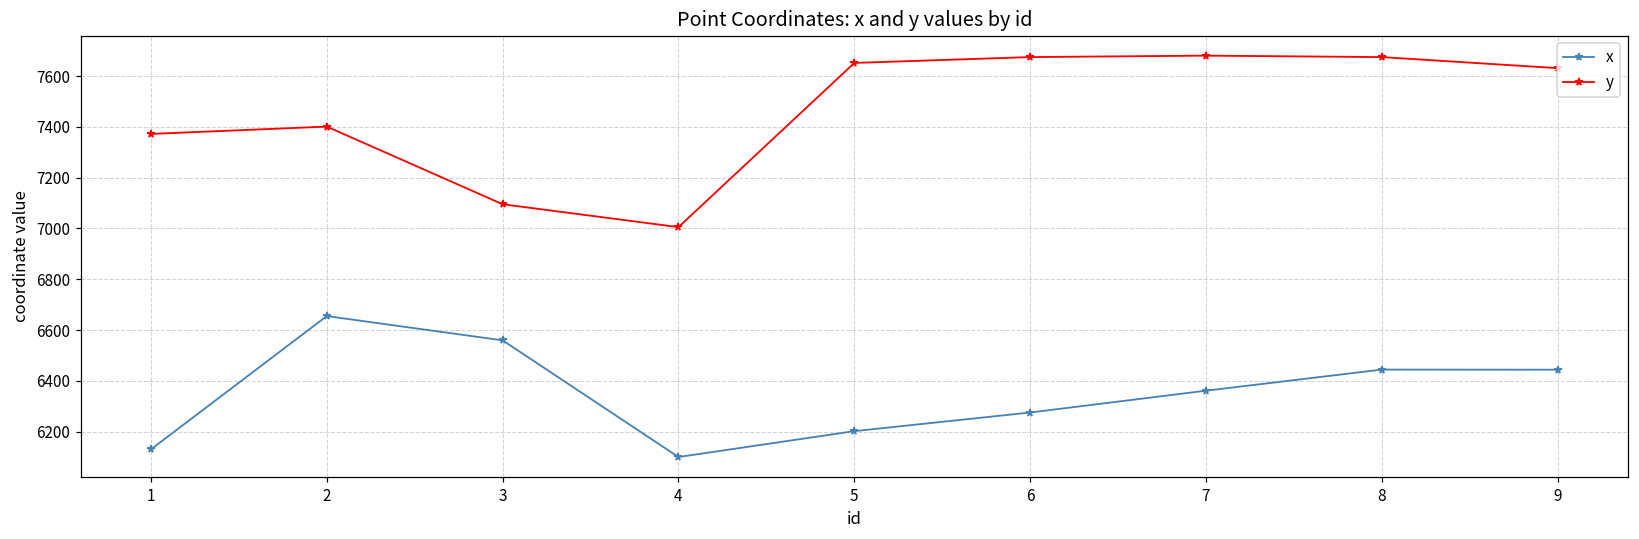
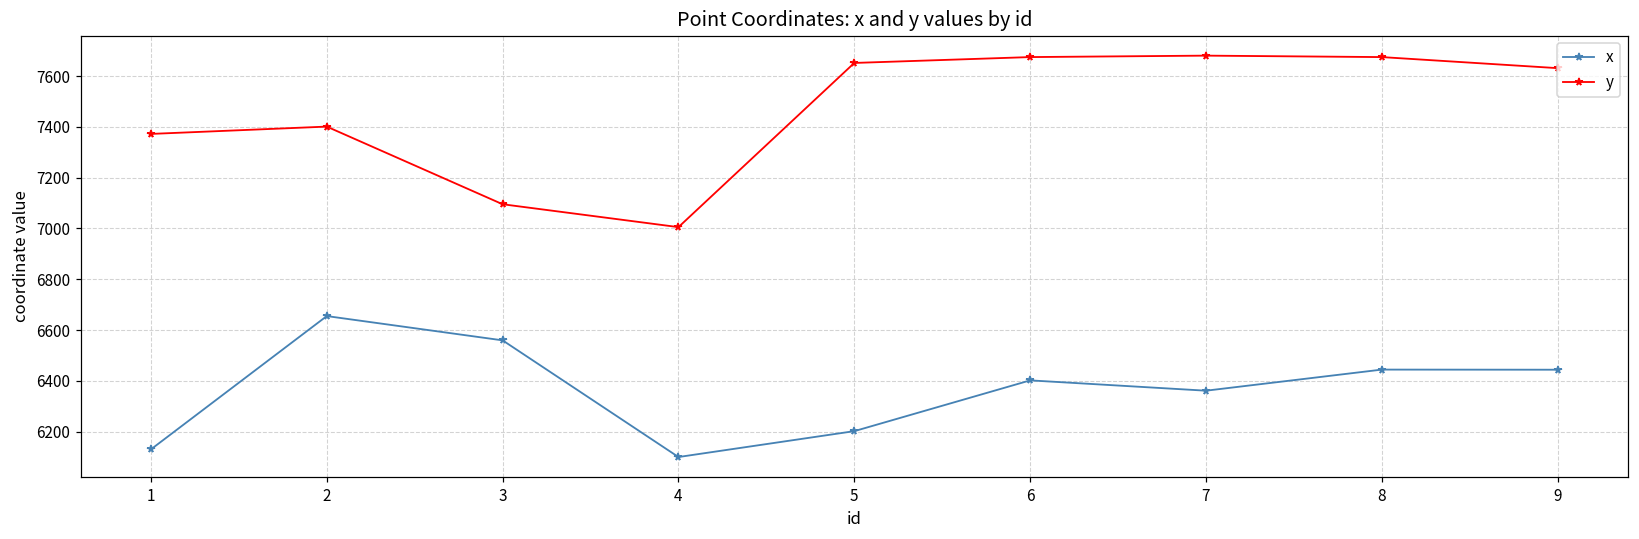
x, 6: 6280 -> 6400
